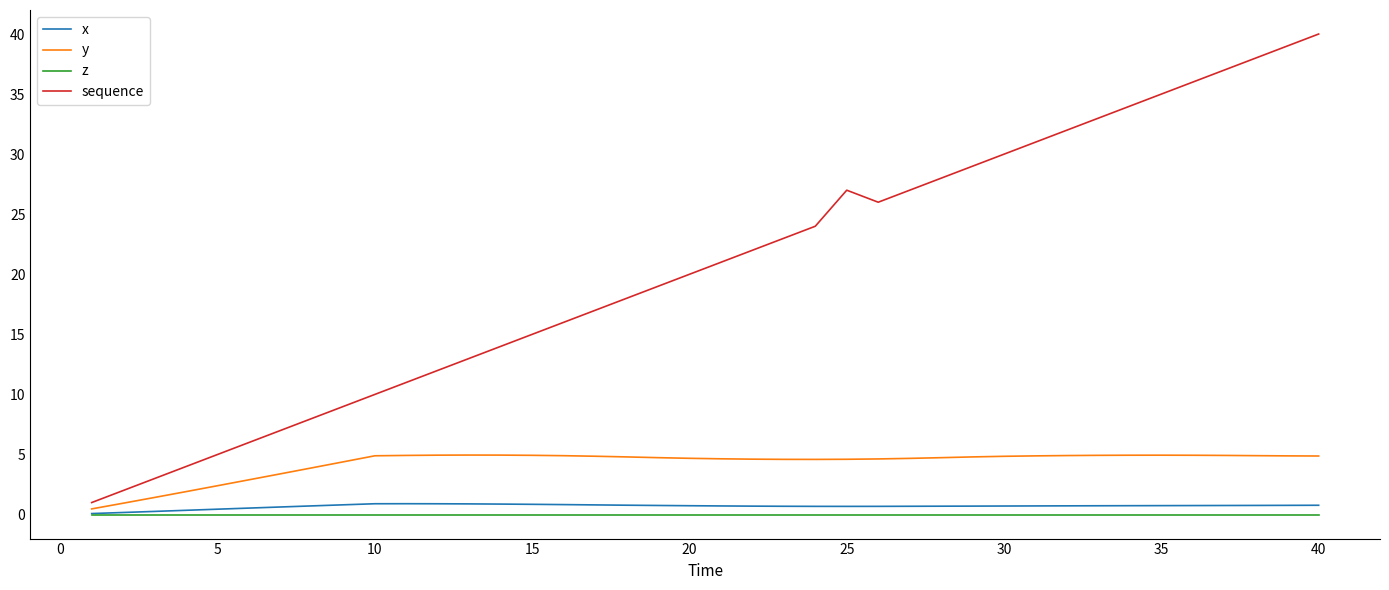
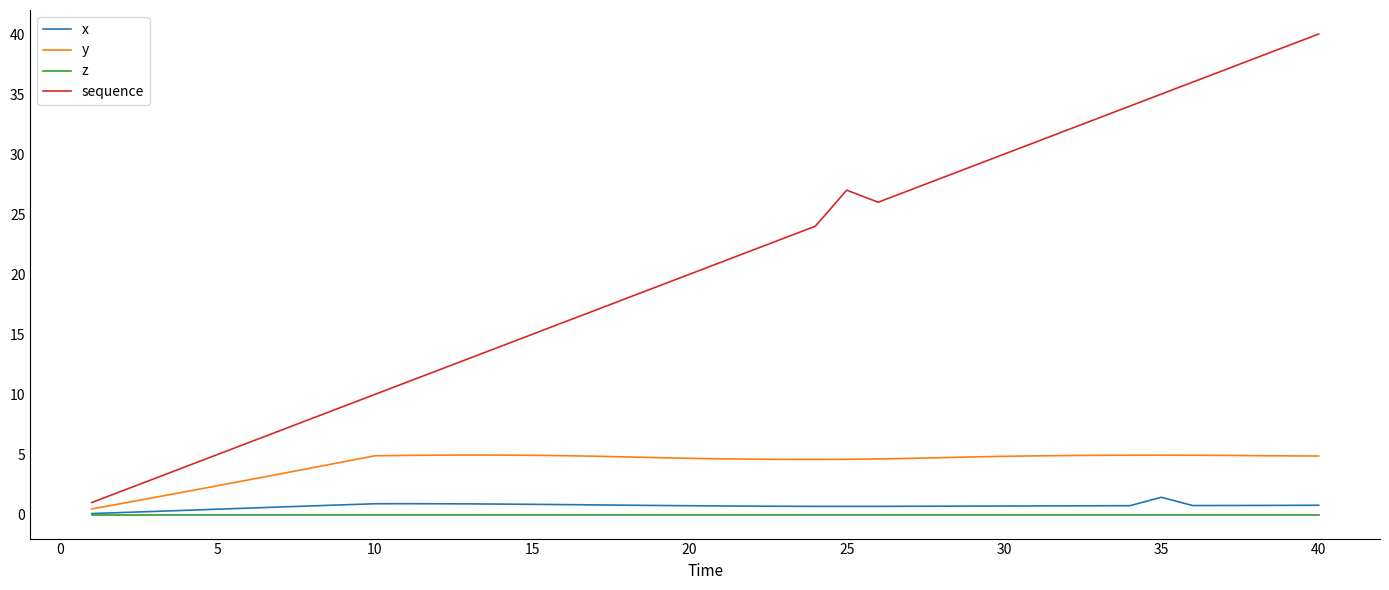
x, 35: 0.7 -> 1.4
